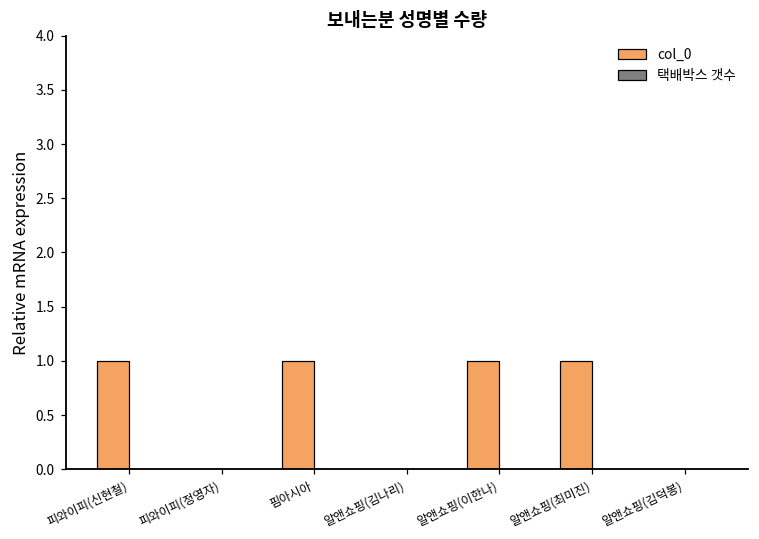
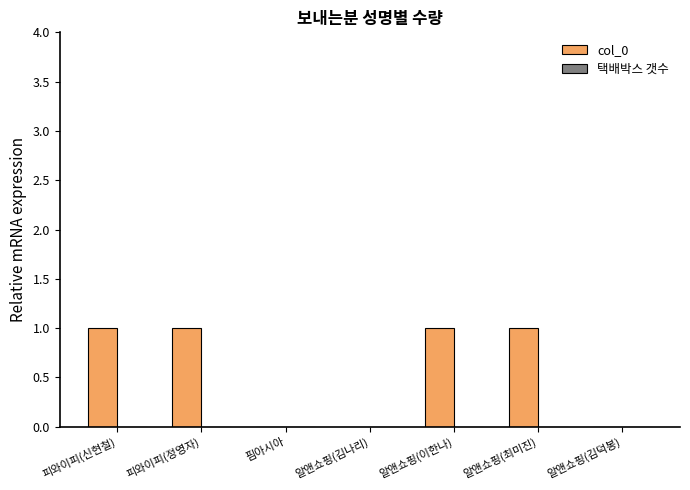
col_0, 피와이피(정영자): 0 -> 1
col_0, 핌아시아: 1 -> 0
